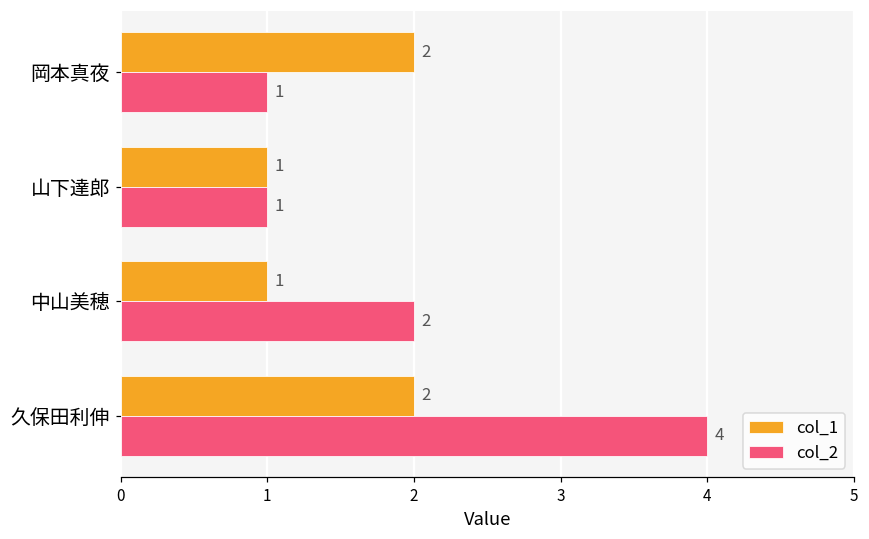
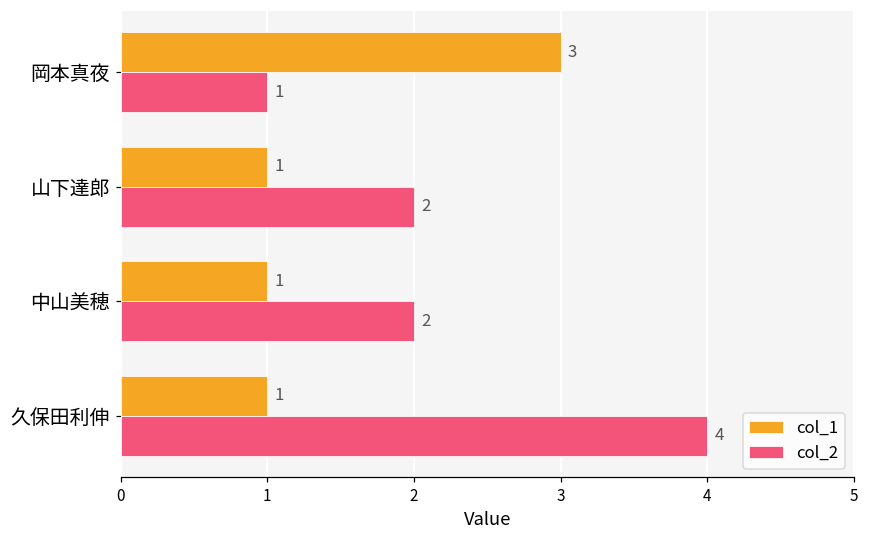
col_1, 岡本真夜: 2 -> 3
col_2, 山下達郎: 1 -> 2
col_1, 久保田利伸: 2 -> 1
